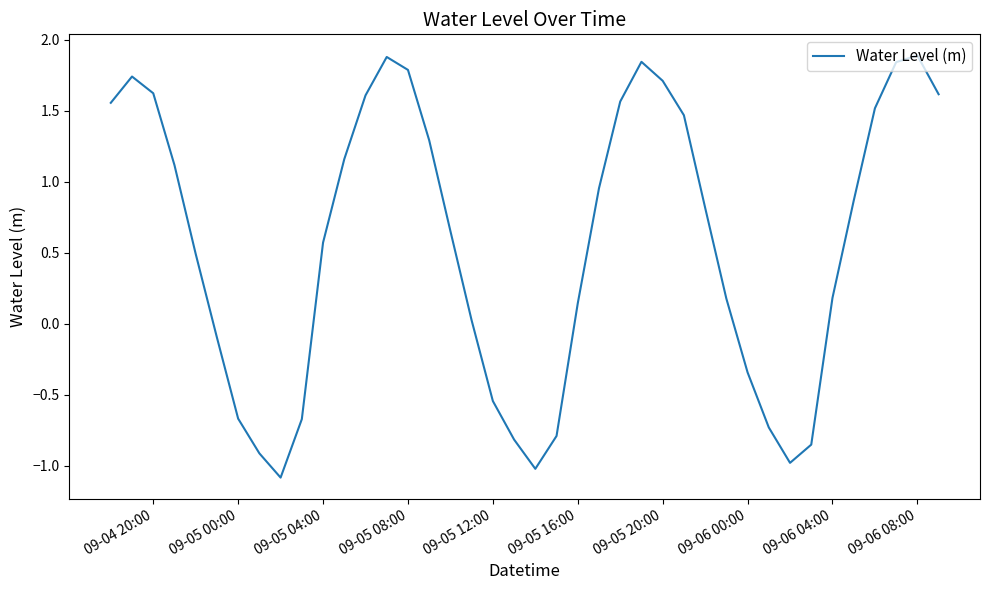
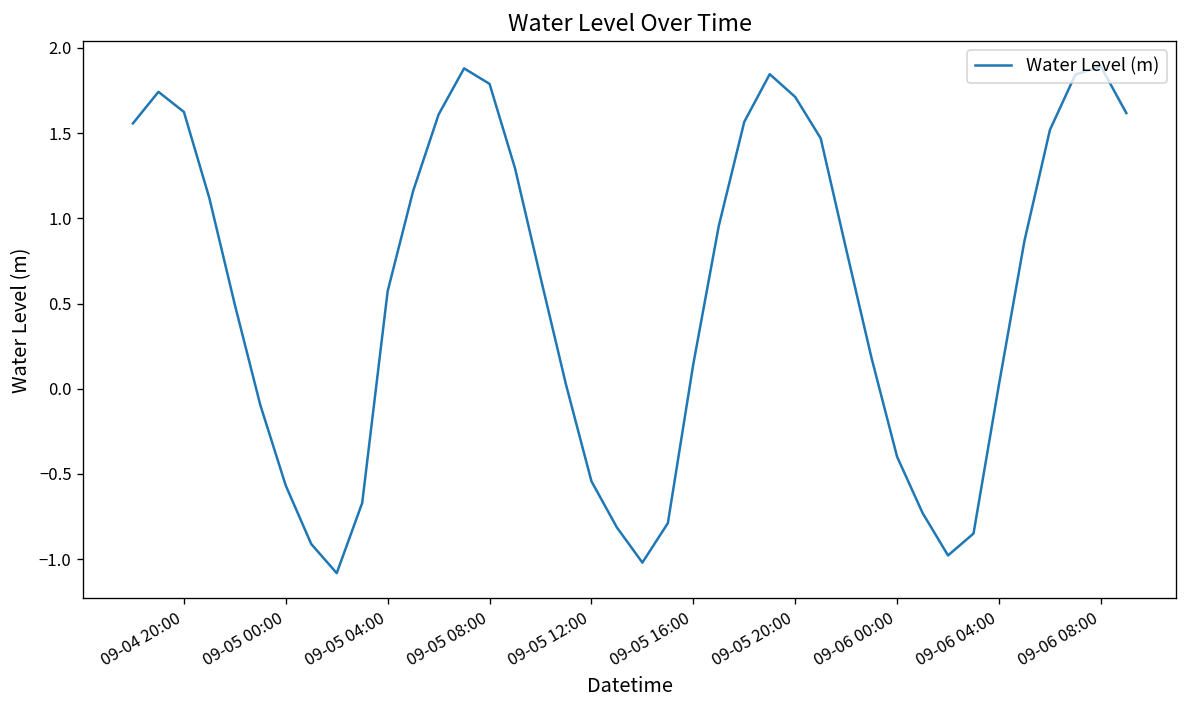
09-05 00:00: -0.67 -> -0.57
09-06 00:00: -0.34 -> -0.40
09-06 04:00: 0.18 -> 0.02
